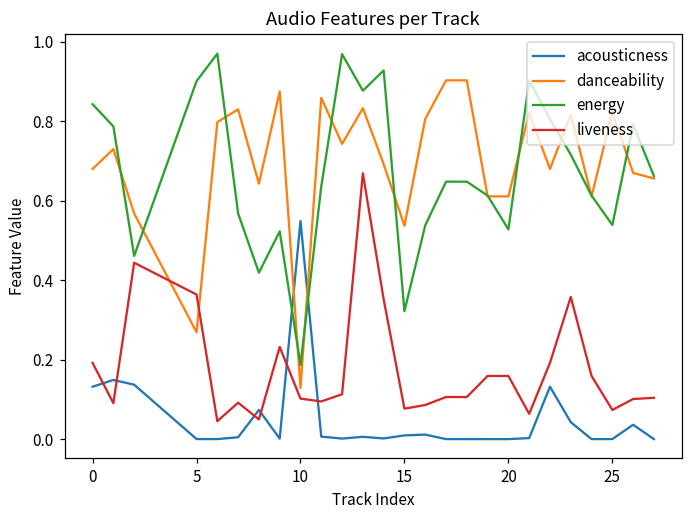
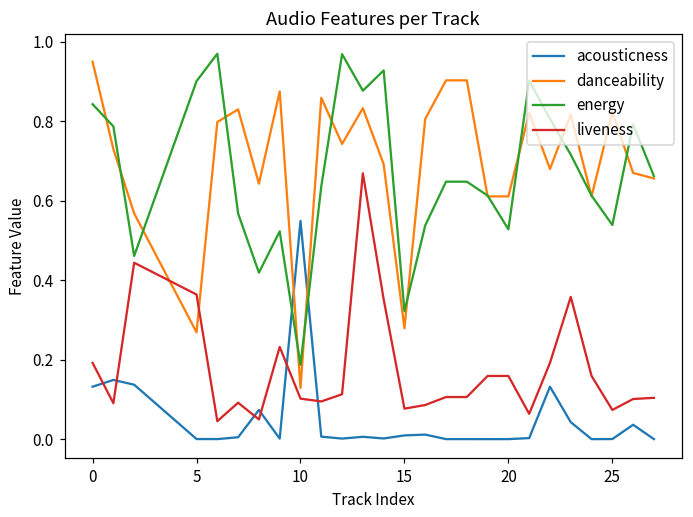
danceability, 0: 0.68 -> 0.95
danceability, 15: 0.54 -> 0.28
